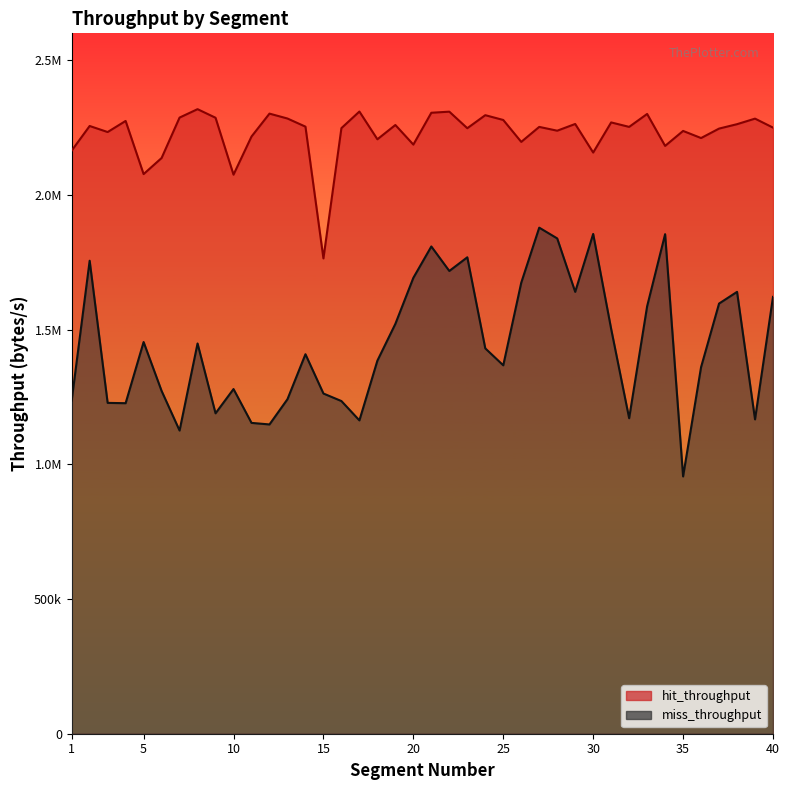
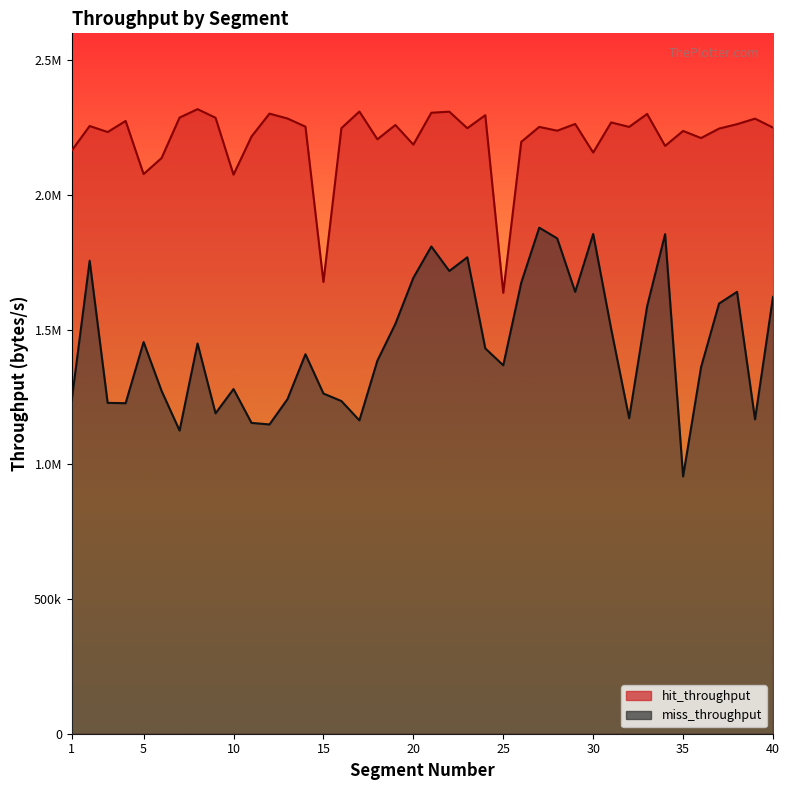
hit_throughput, 15: 1760000 -> 1680000
hit_throughput, 25: 2280000 -> 1640000
